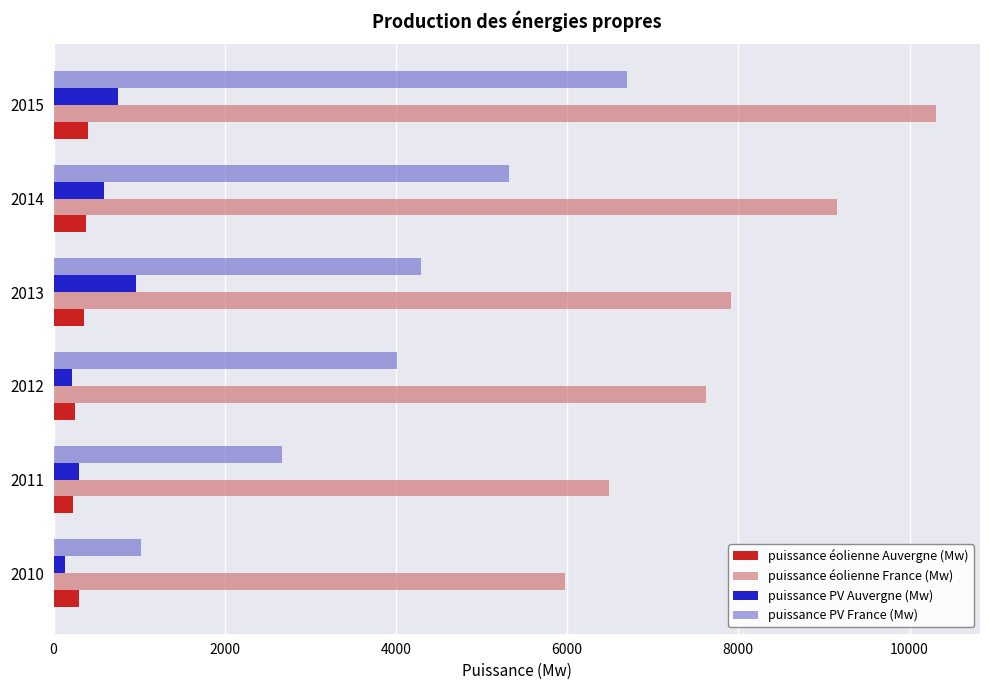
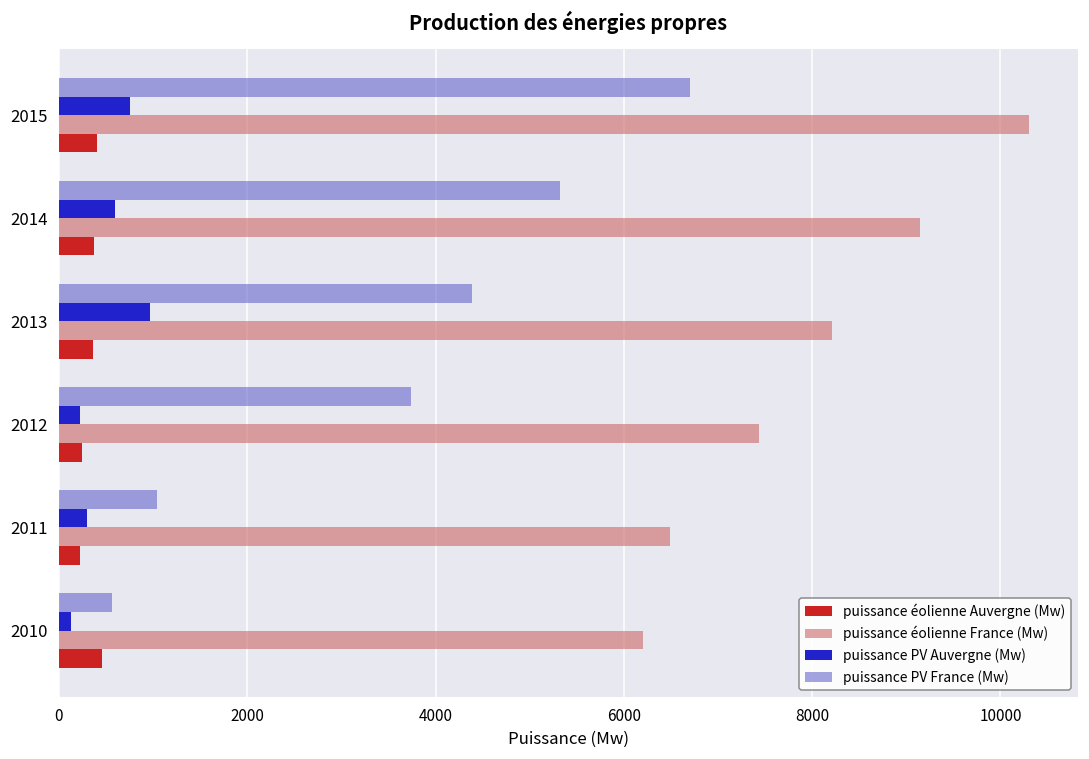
puissance PV France (Mw), 2013: 4300 -> 4400
puissance éolienne France (Mw), 2013: 7900 -> 8200
puissance PV France (Mw), 2012: 4000 -> 3700
puissance éolienne France (Mw), 2012: 7600 -> 7400
puissance PV France (Mw), 2011: 2700 -> 1000
puissance PV France (Mw), 2010: 1000 -> 600
puissance éolienne France (Mw), 2010: 6000 -> 6200
puissance éolienne Auvergne (Mw), 2010: 300 -> 500
